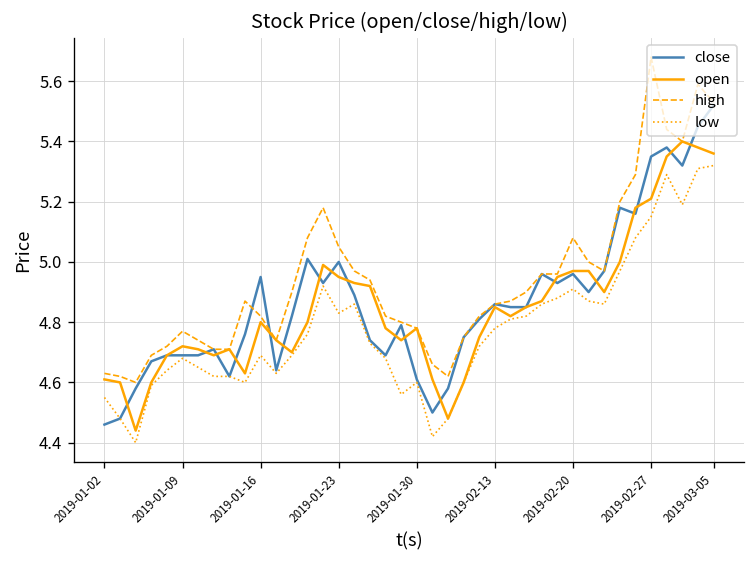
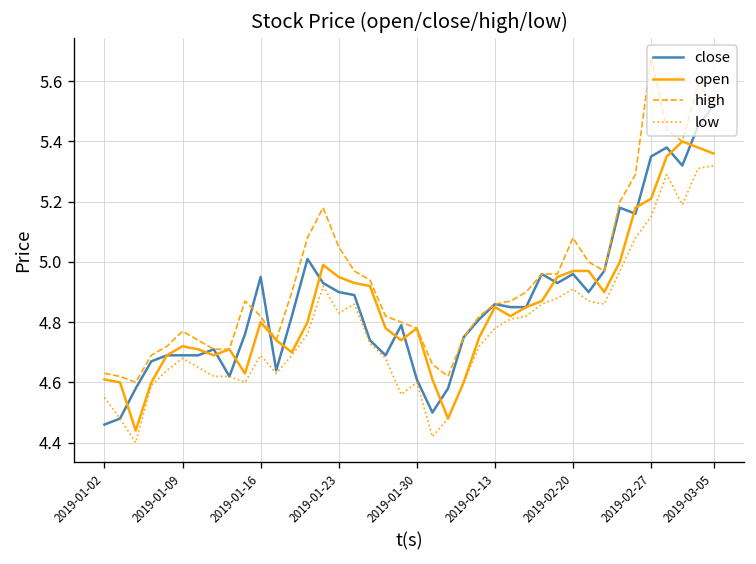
close, 2019-01-23: 5.0 -> 4.9
